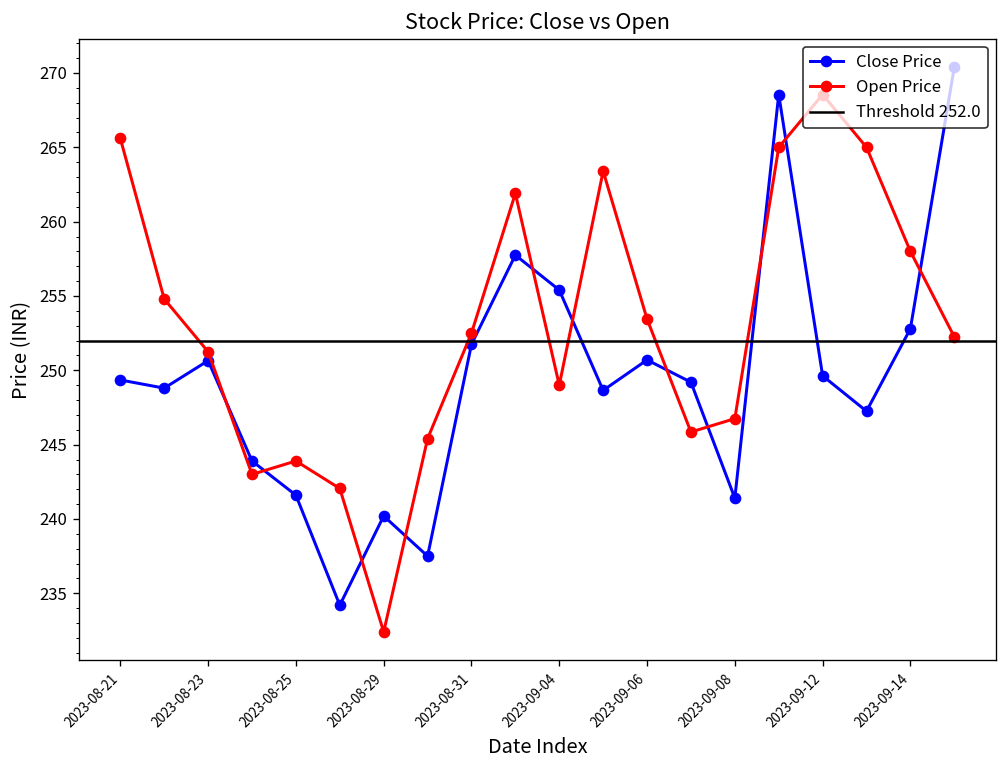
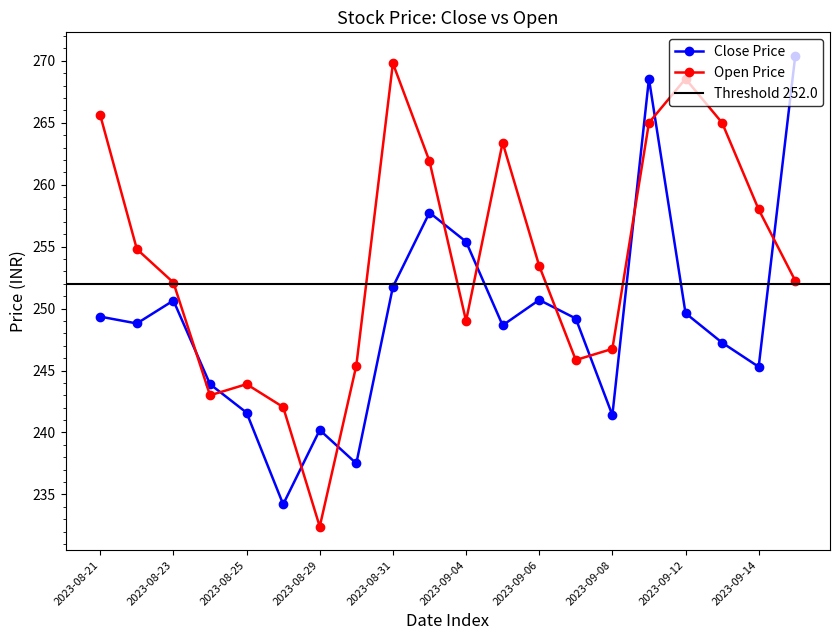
Open Price, 2023-08-23: 251.3 -> 252.1
Open Price, 2023-08-31: 252.5 -> 269.8
Close Price, 2023-09-14: 252.8 -> 245.3
